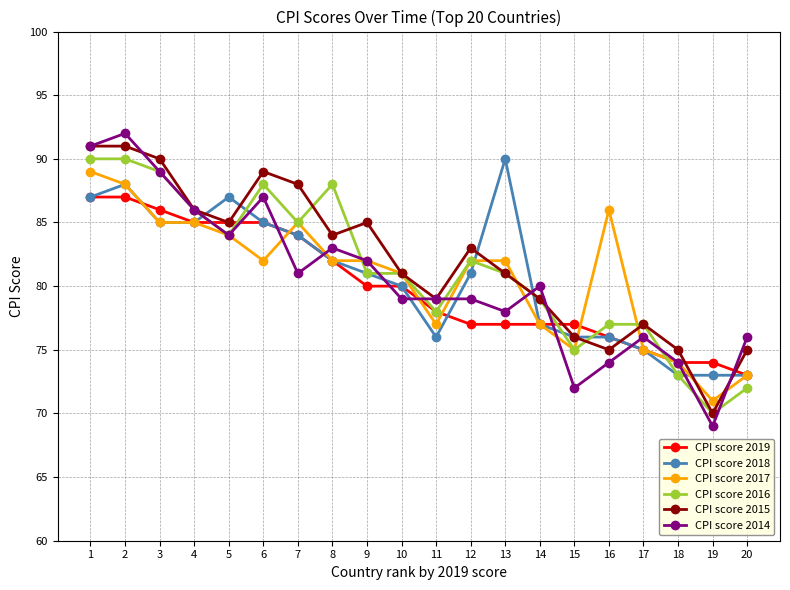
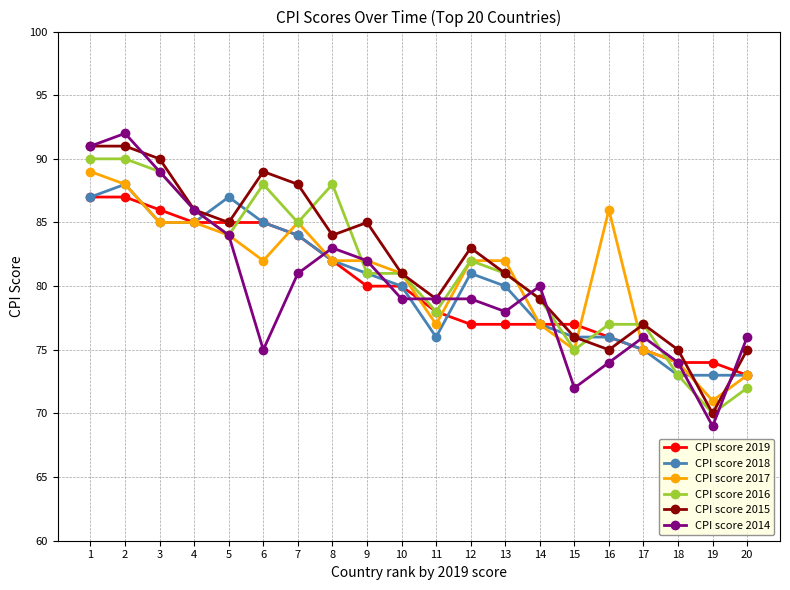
CPI score 2014, 6: 87 -> 75
CPI score 2018, 13: 90 -> 80
